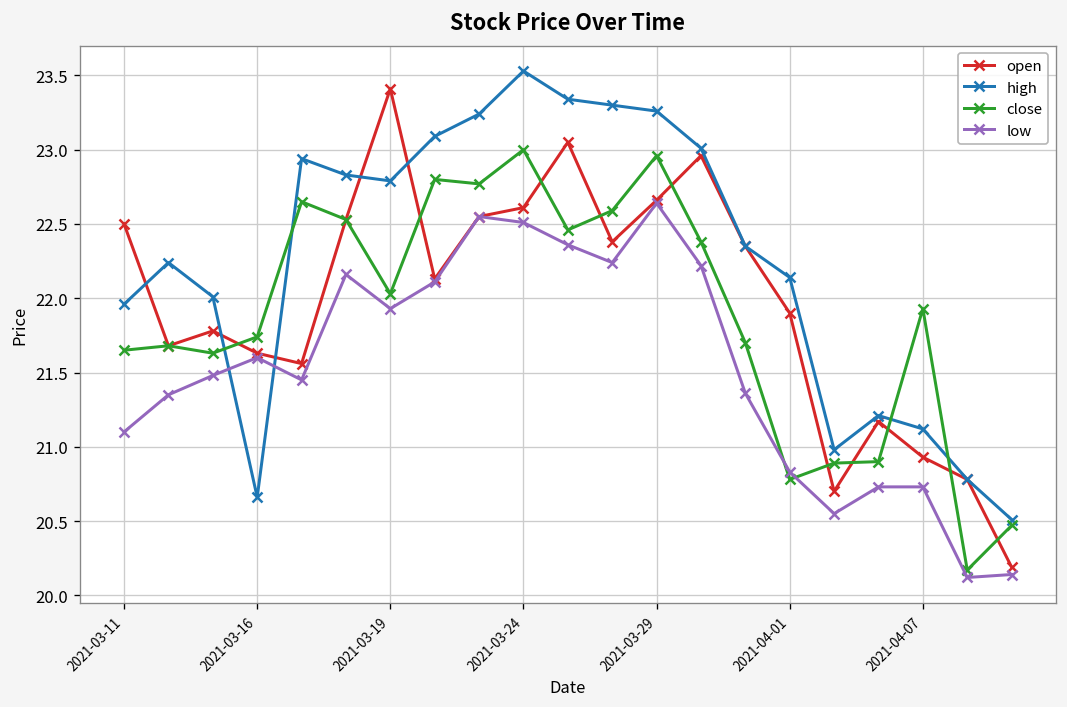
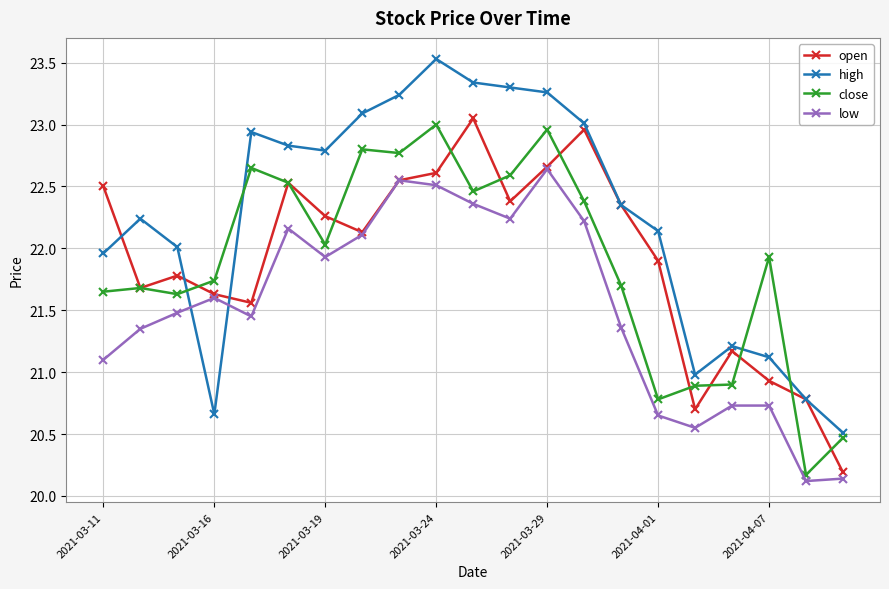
open, 2021-03-19: 23.41 -> 22.26
low, 2021-04-01: 20.83 -> 20.65
